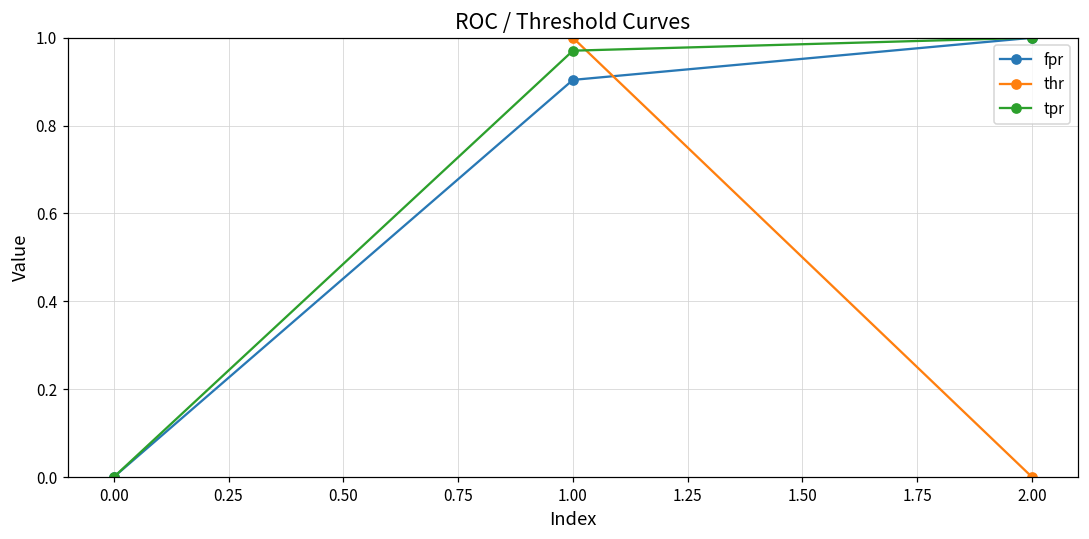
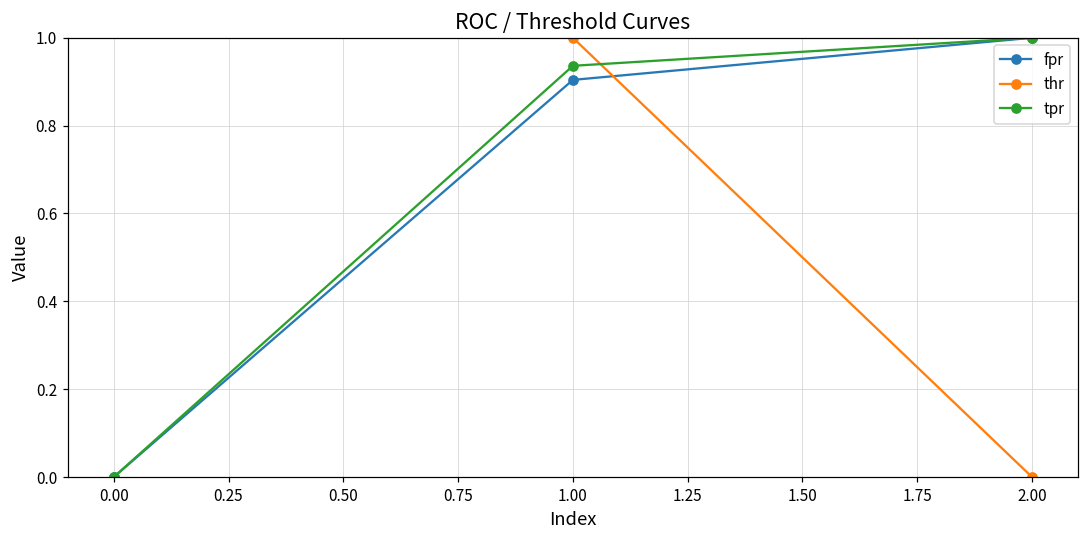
tpr, 1.00: 0.97 -> 0.94
